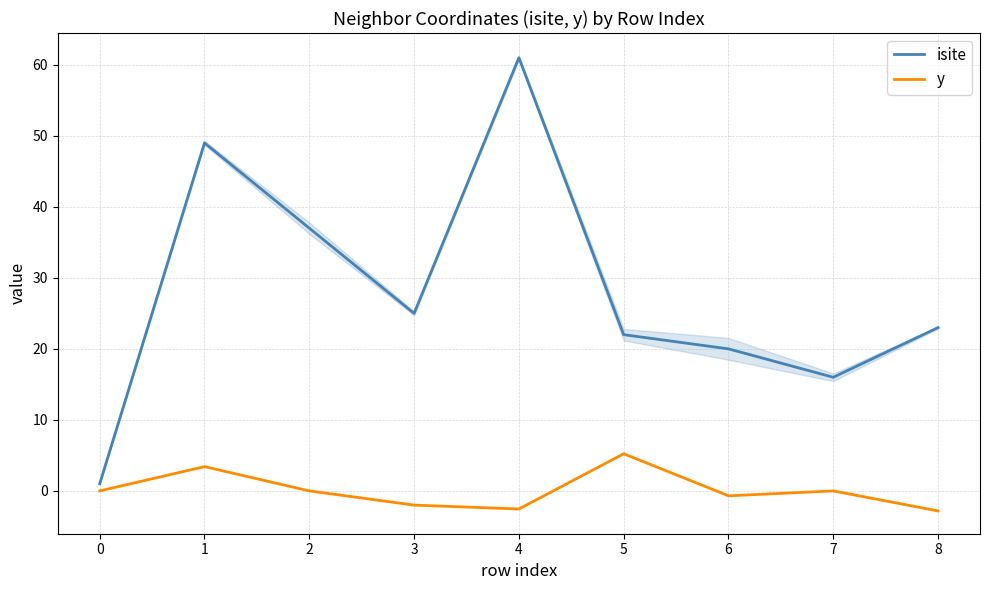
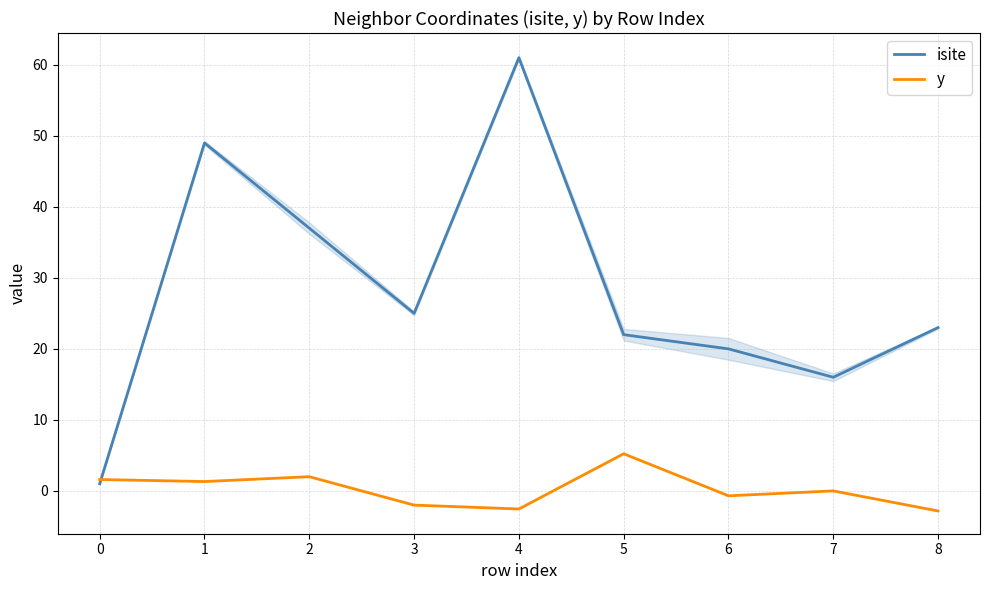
y, 0: 0 -> 2
y, 1: 3 -> 1
y, 2: 0 -> 2
